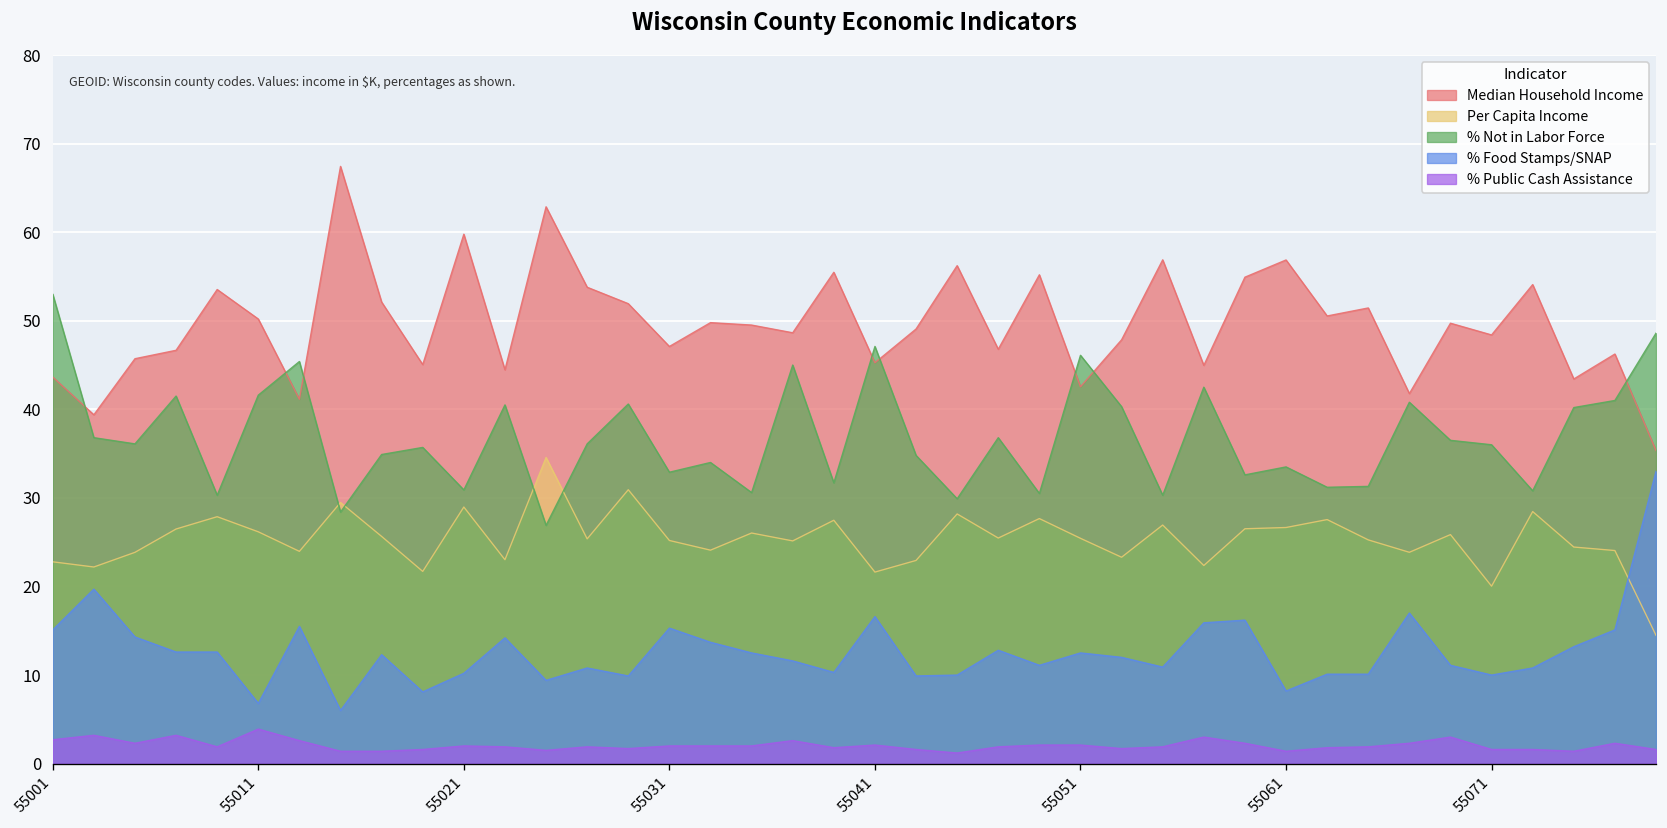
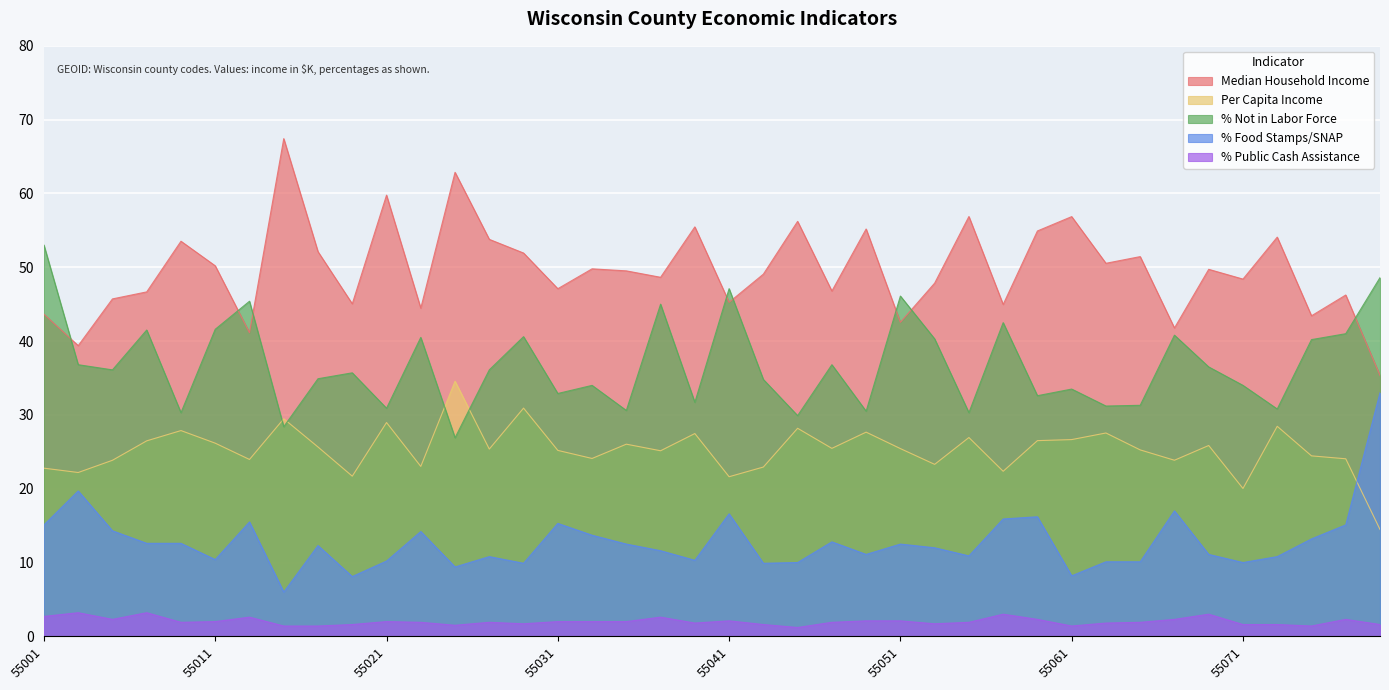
% Food Stamps/SNAP, 55011: 7 -> 10
% Public Cash Assistance, 55011: 4 -> 2
% Not in Labor Force, 55071: 36 -> 34
